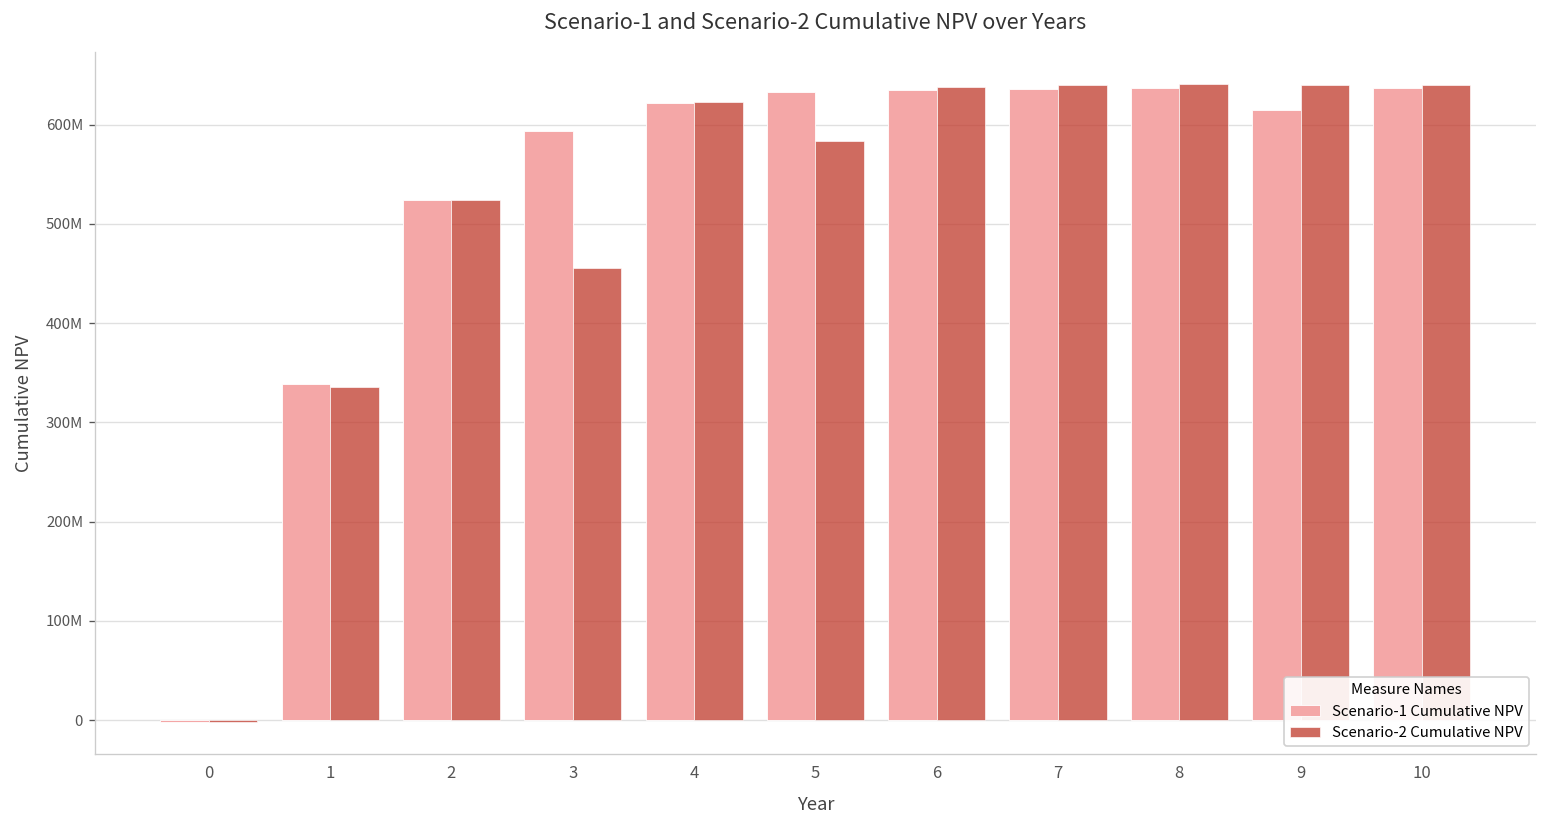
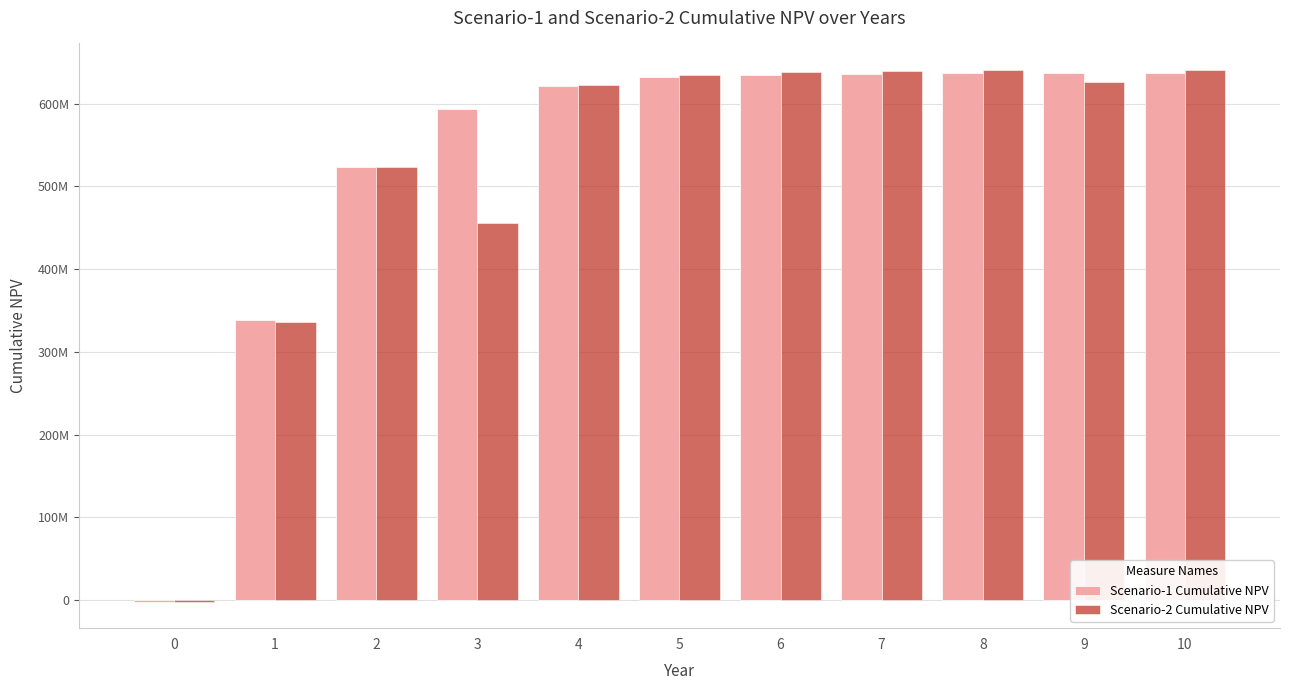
Scenario-2 Cumulative NPV, 5: 580000000 -> 630000000
Scenario-1 Cumulative NPV, 9: 610000000 -> 640000000
Scenario-2 Cumulative NPV, 9: 640000000 -> 630000000
